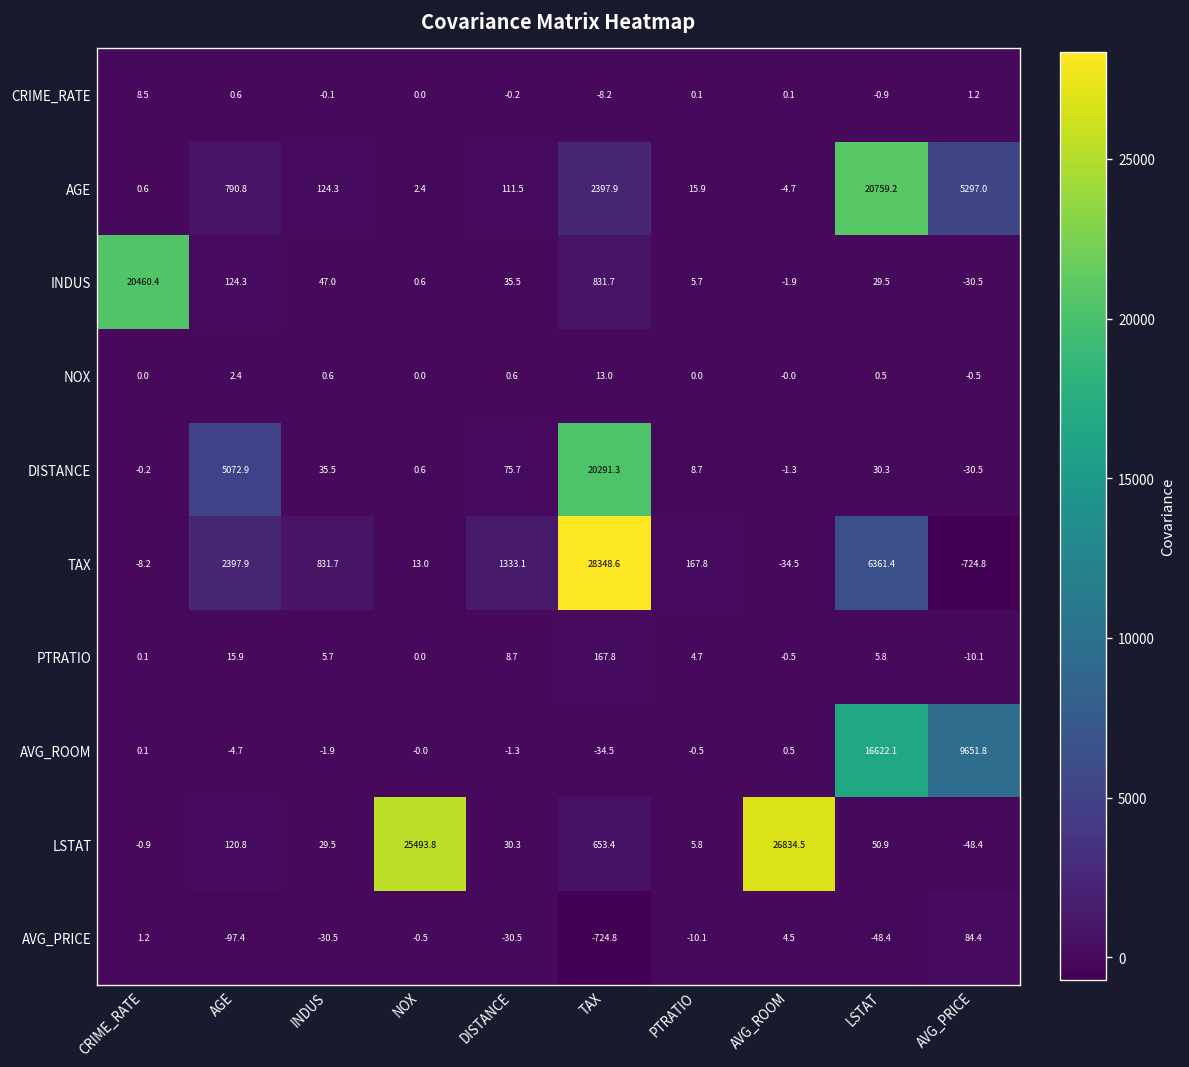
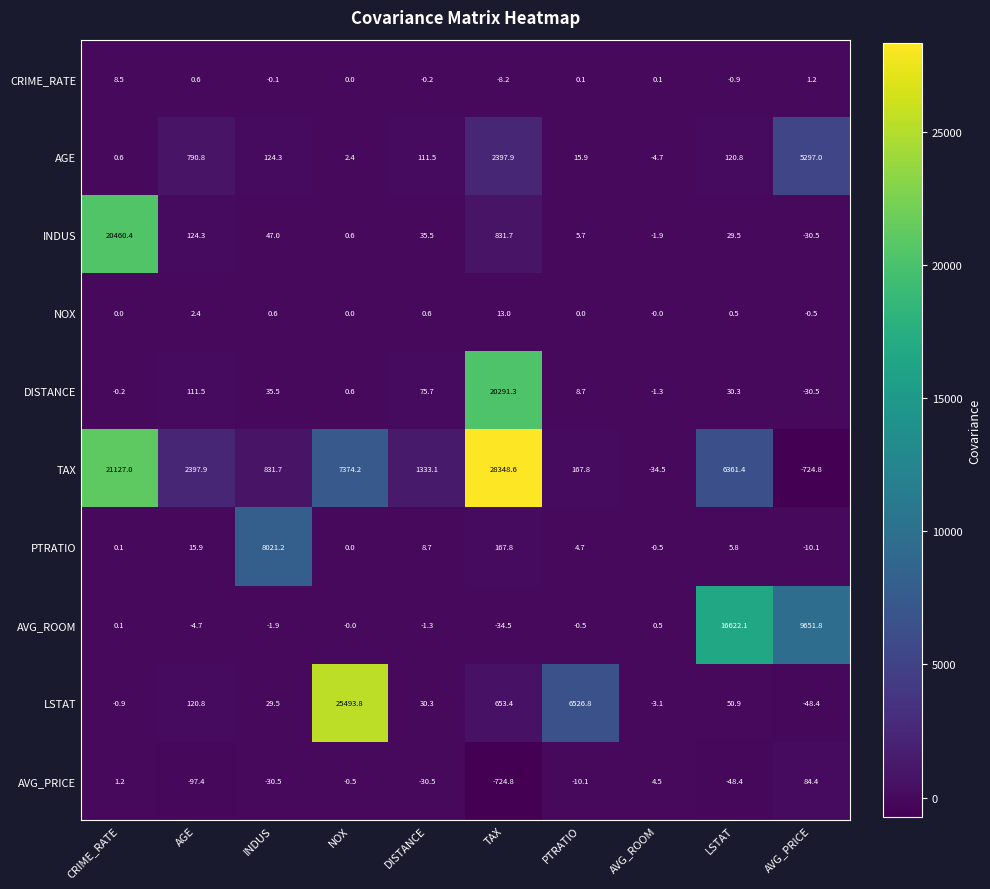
AGE, LSTAT: 20759.2 -> 120.8
DISTANCE, AGE: 5072.9 -> 111.5
TAX, CRIME_RATE: -8.2 -> 21127.0
TAX, NOX: 13.0 -> 7374.2
PTRATIO, INDUS: 5.7 -> 8021.2
LSTAT, PTRATIO: 5.8 -> 6526.8
LSTAT, AVG_ROOM: 26834.5 -> -3.1
